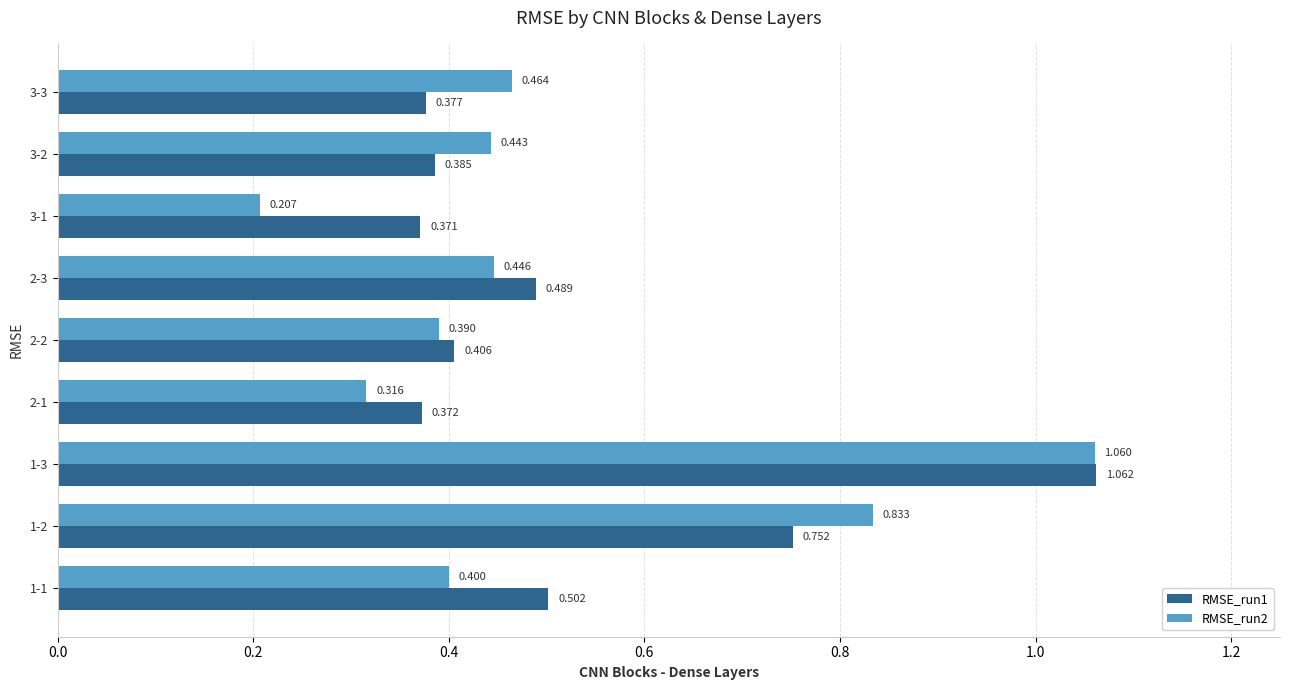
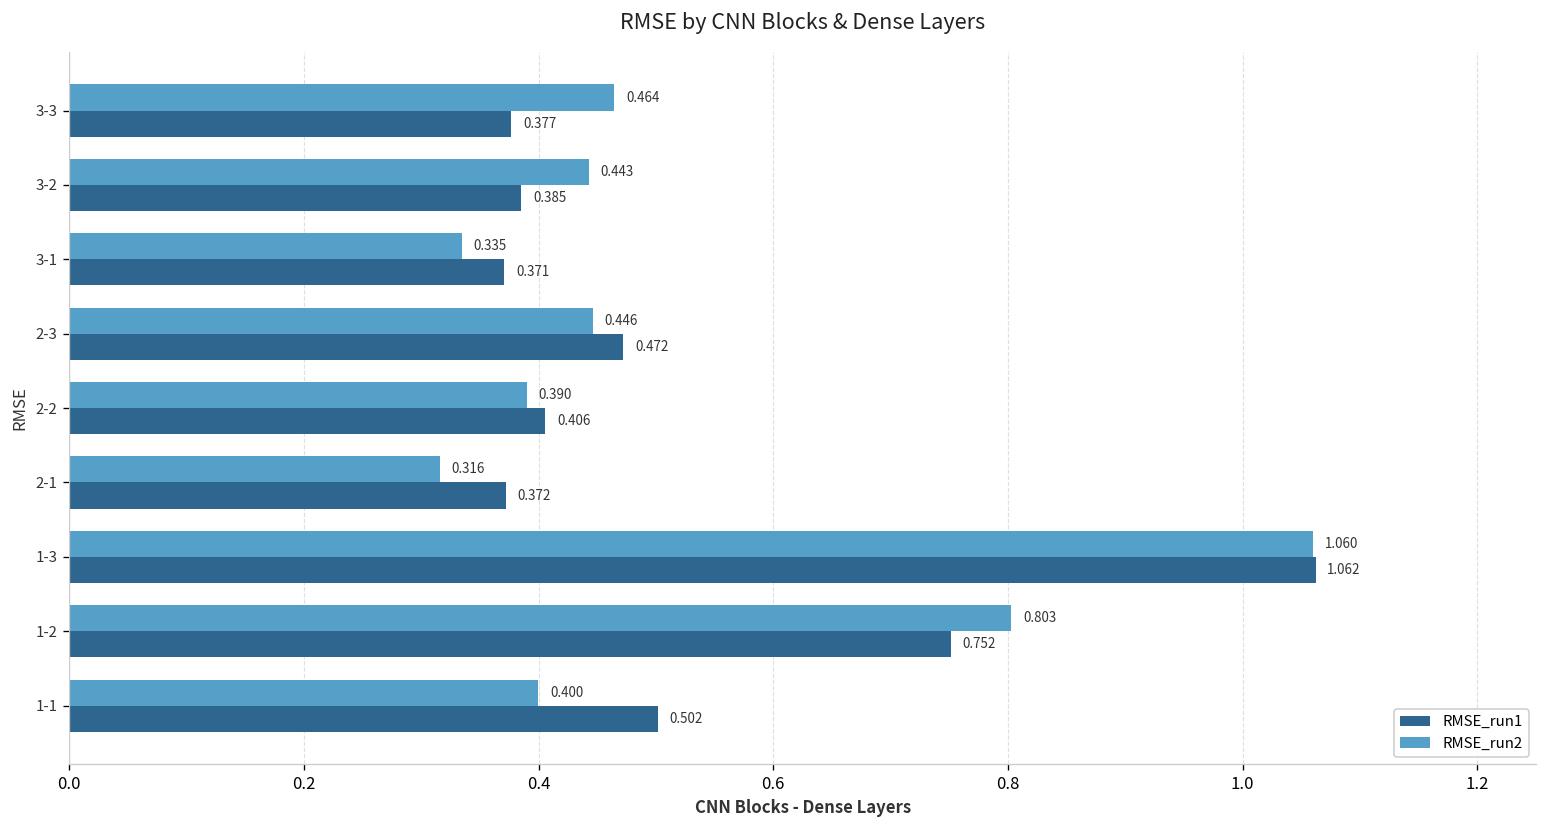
RMSE_run2, 3-1: 0.207 -> 0.335
RMSE_run1, 2-3: 0.489 -> 0.472
RMSE_run2, 1-2: 0.833 -> 0.803
